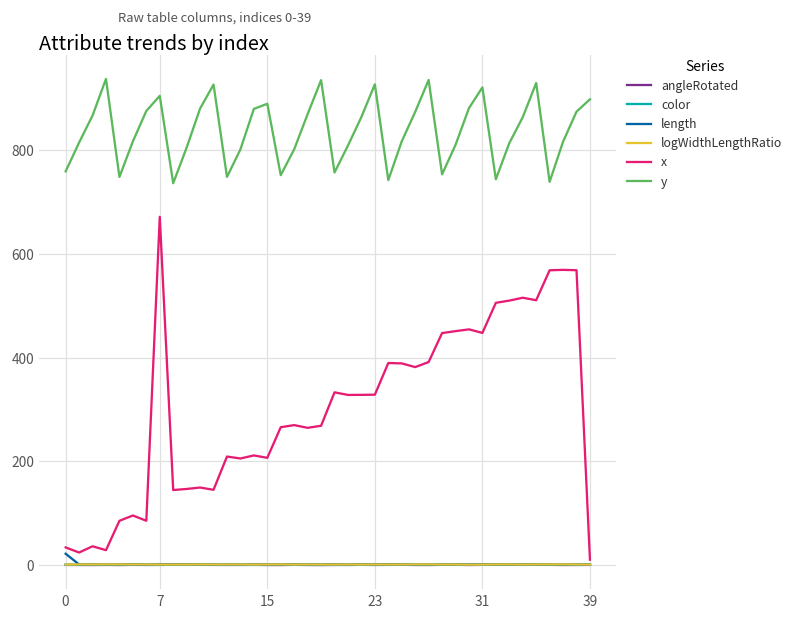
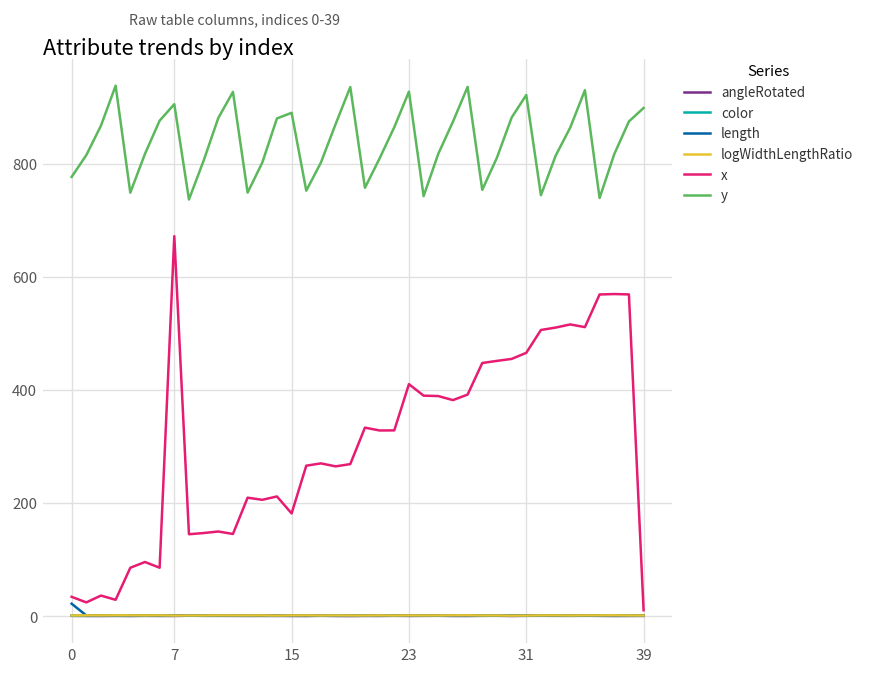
y, 0: 760 -> 780
x, 15: 210 -> 180
x, 23: 330 -> 410
x, 31: 450 -> 470
